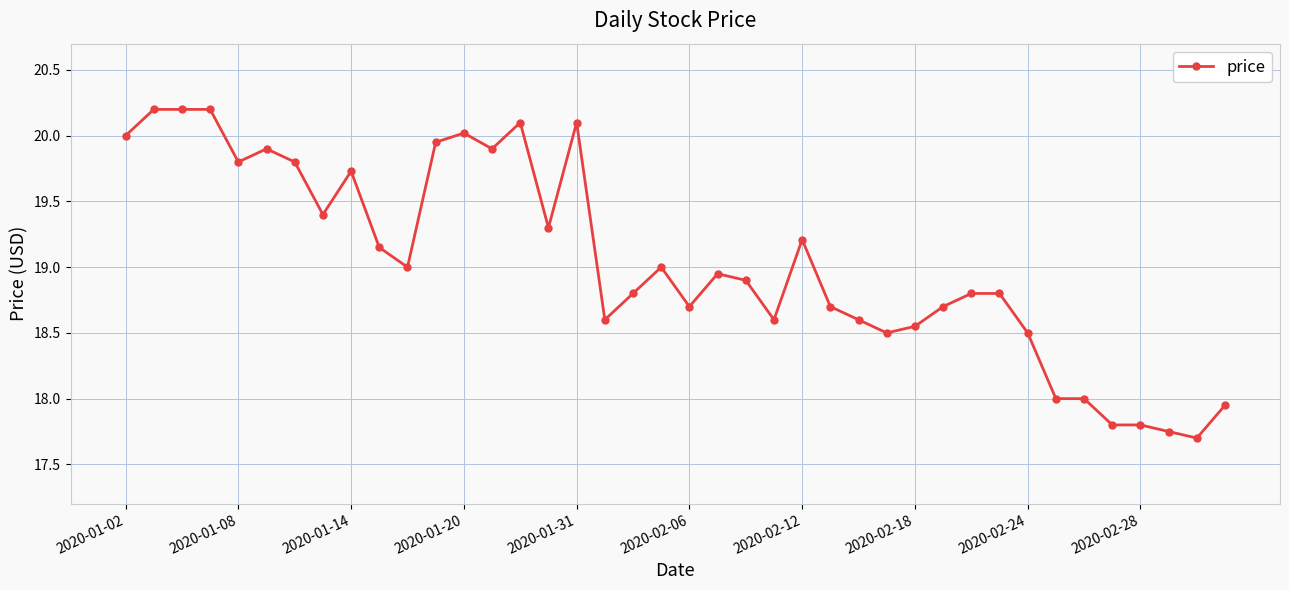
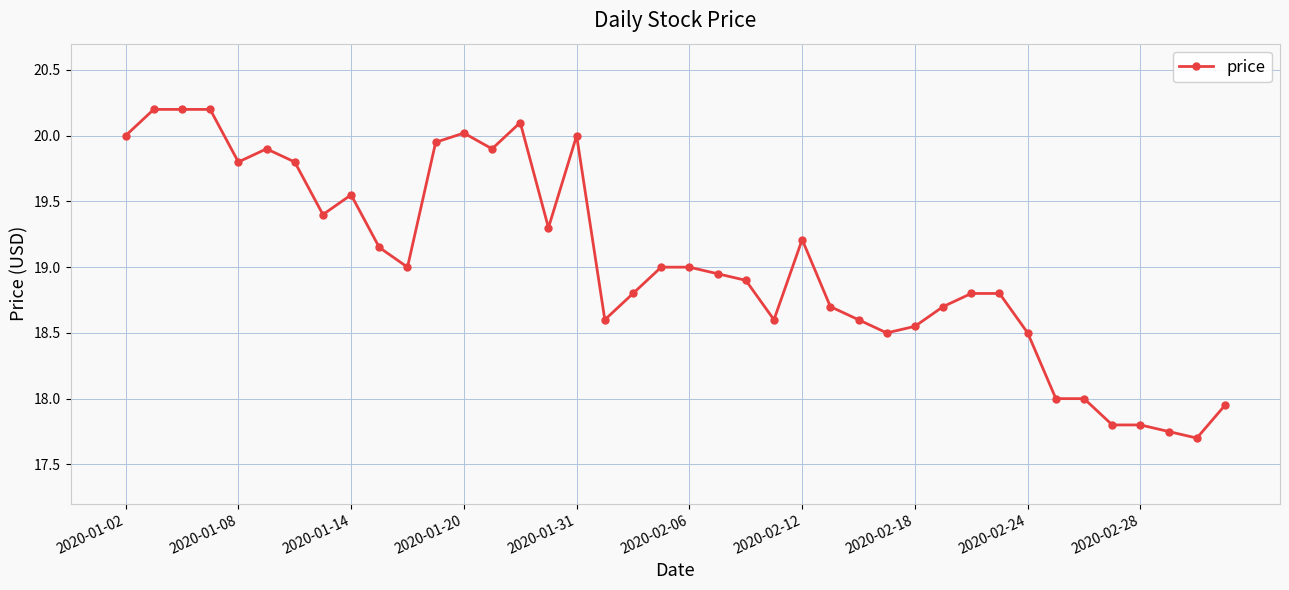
2020-01-14: 19.73 -> 19.55
2020-01-31: 20.1 -> 20.0
2020-02-06: 18.7 -> 19.0
